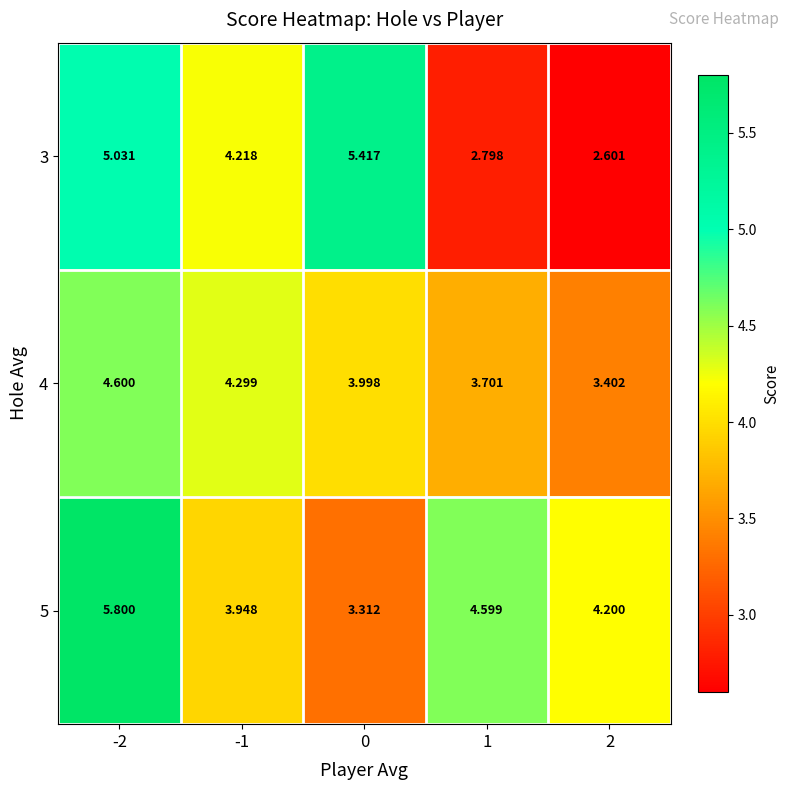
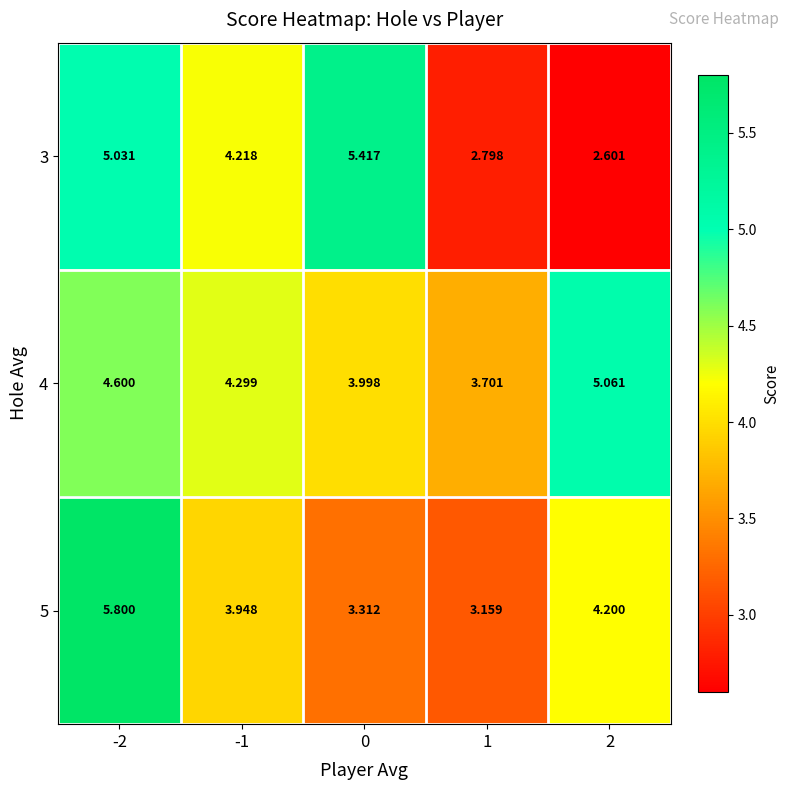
4, 2: 3.402 -> 5.061
5, 1: 4.599 -> 3.159
